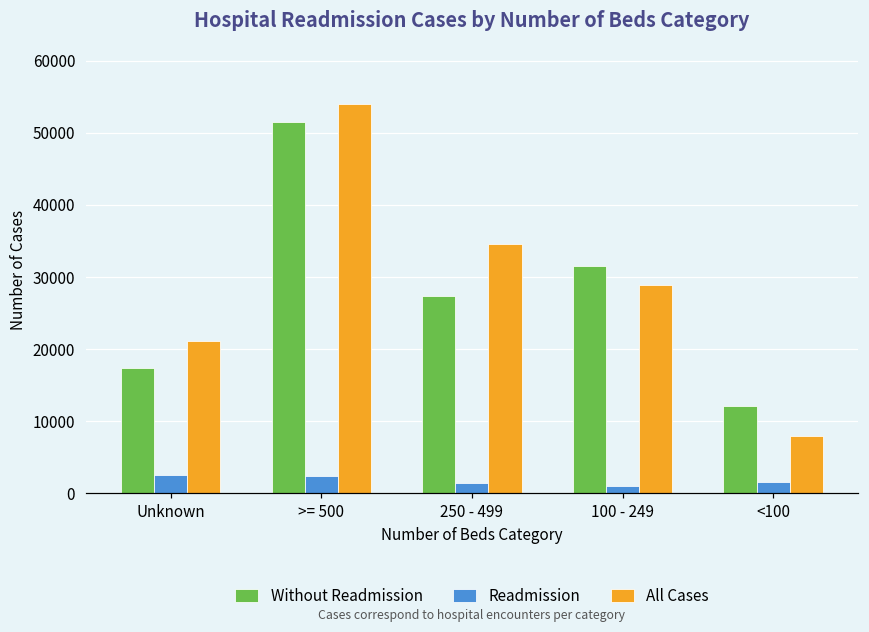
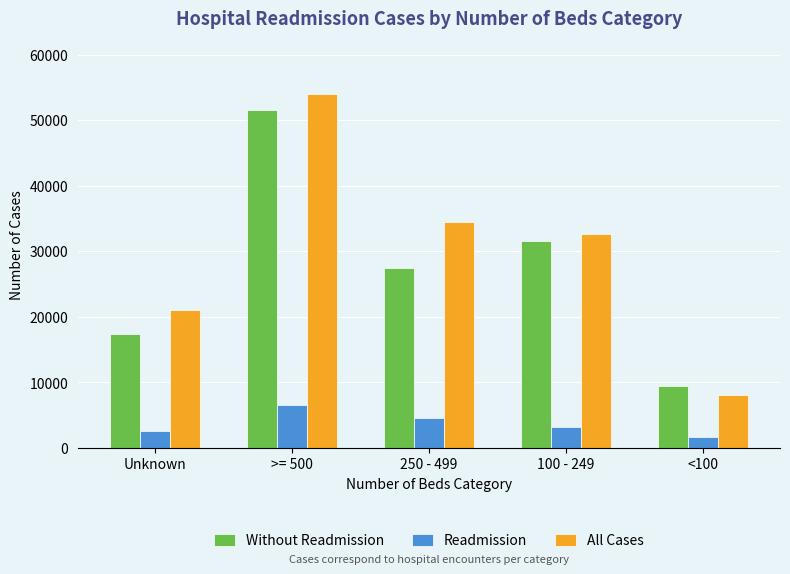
Readmission, >= 500: 2000 -> 7000
Readmission, 250 - 499: 1000 -> 5000
Readmission, 100 - 249: 1000 -> 3000
All Cases, 100 - 249: 29000 -> 33000
Without Readmission, <100: 12000 -> 9000
